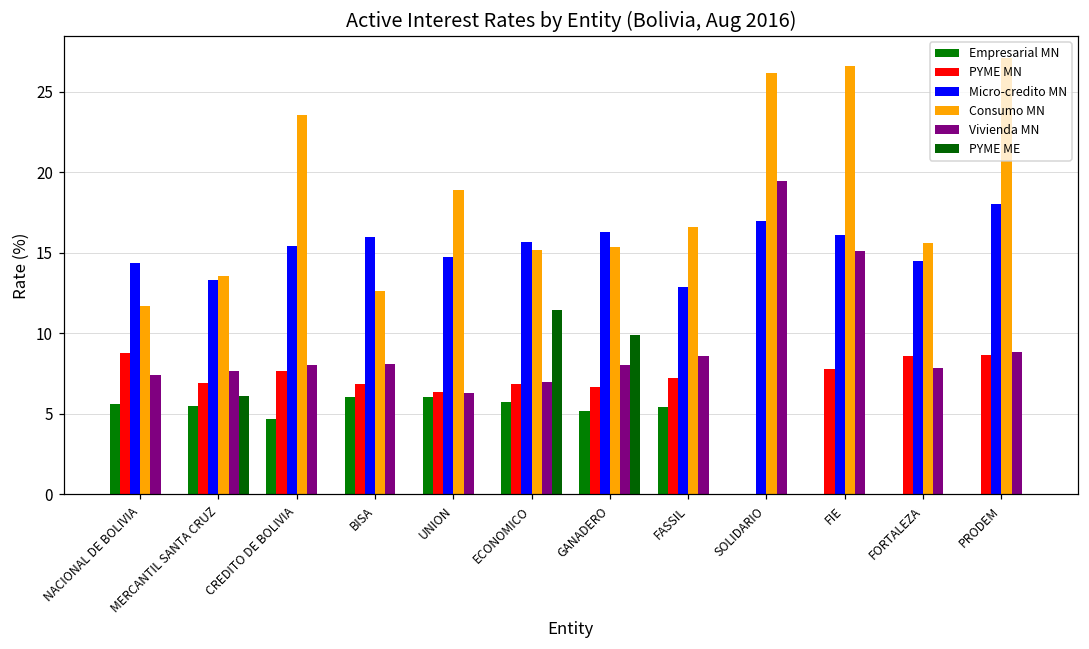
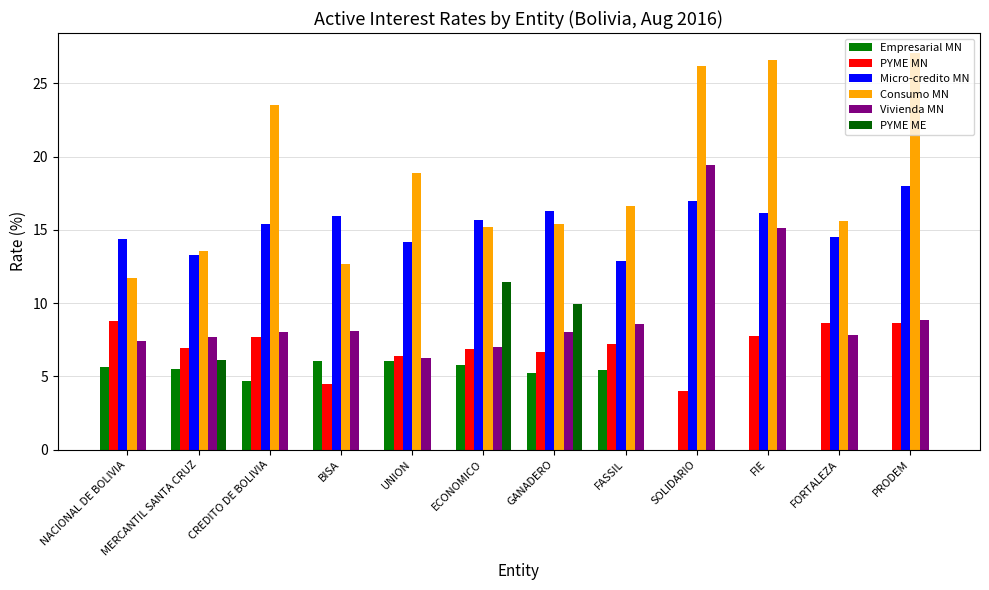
PYME MN, BISA: 6.9 -> 4.5
Micro-credito MN, UNION: 14.7 -> 14.2
PYME MN, SOLIDARIO: 0 -> 4
